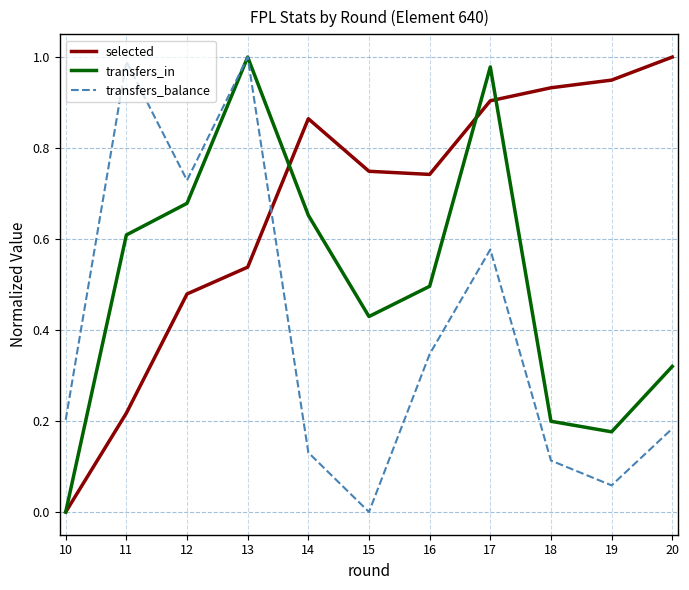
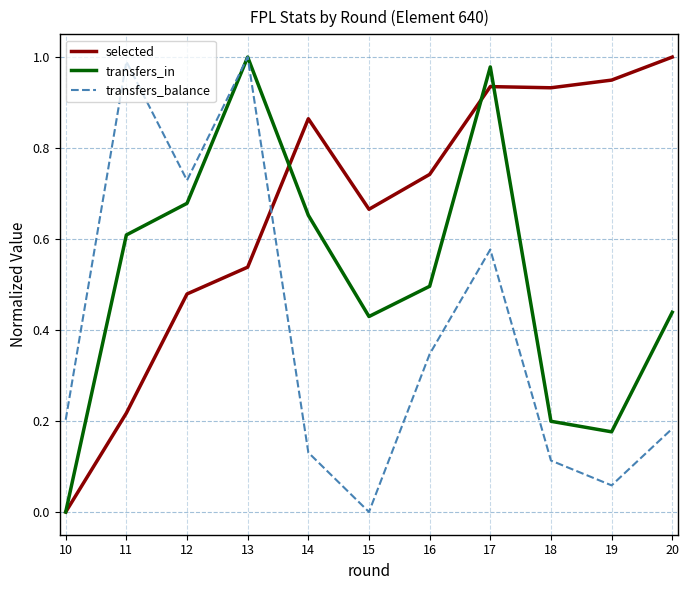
selected, 15: 0.75 -> 0.67
selected, 17: 0.90 -> 0.94
transfers_in, 20: 0.32 -> 0.44
